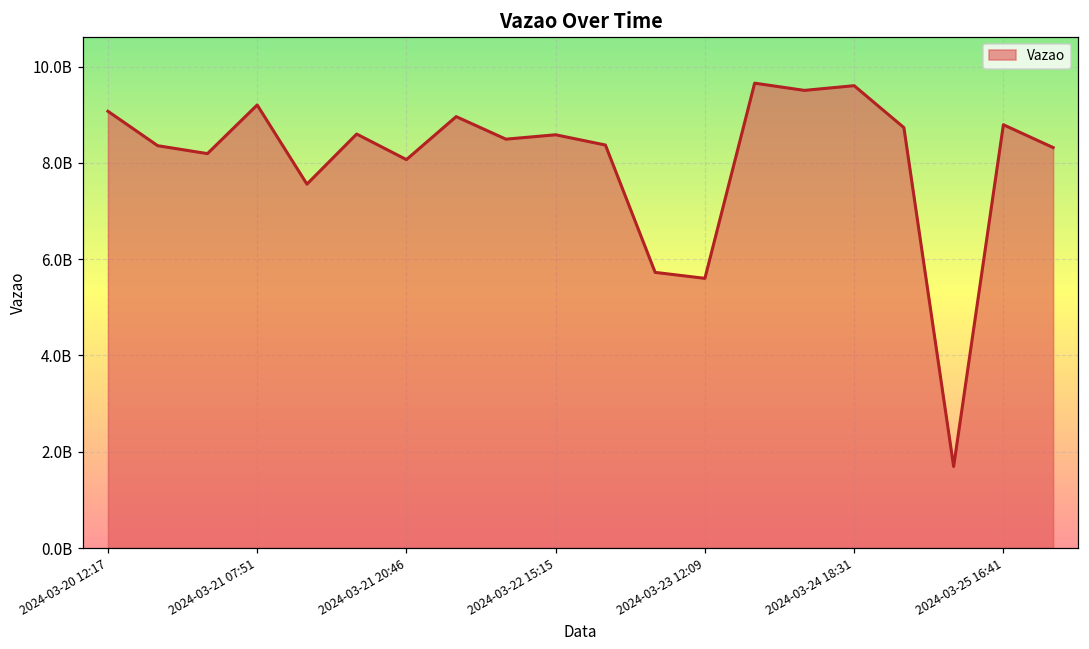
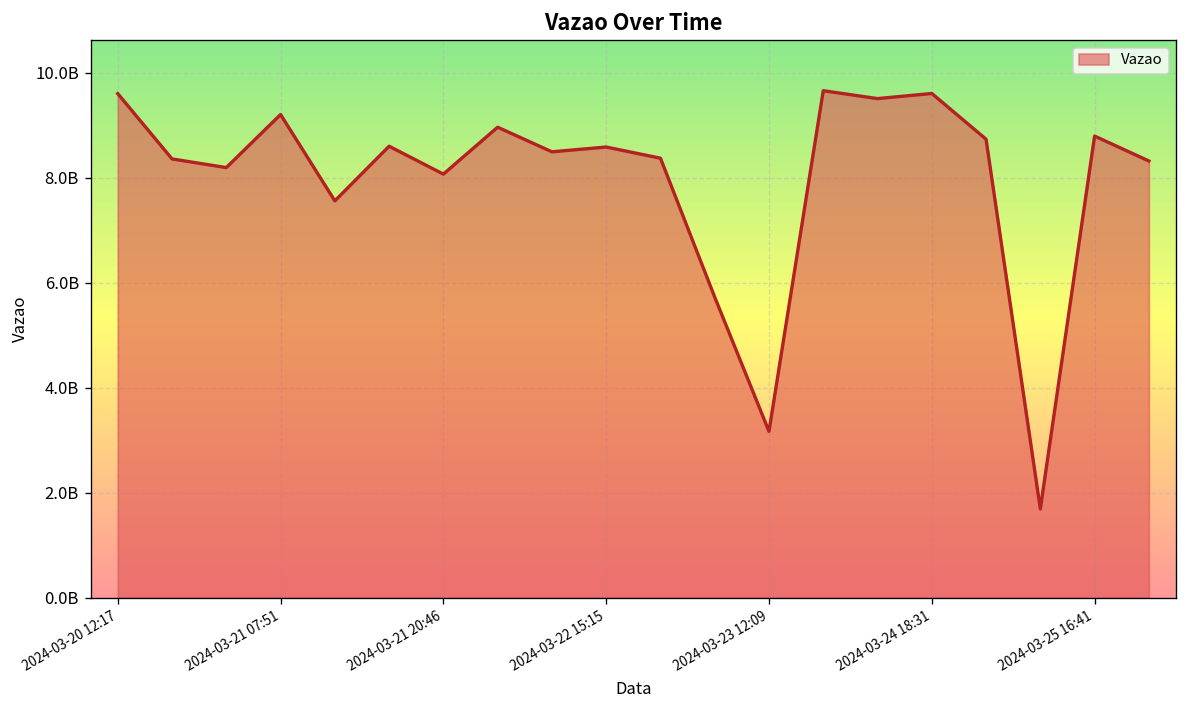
2024-03-20 12:17: 9100000000 -> 9600000000
2024-03-23 12:09: 5600000000 -> 3200000000
